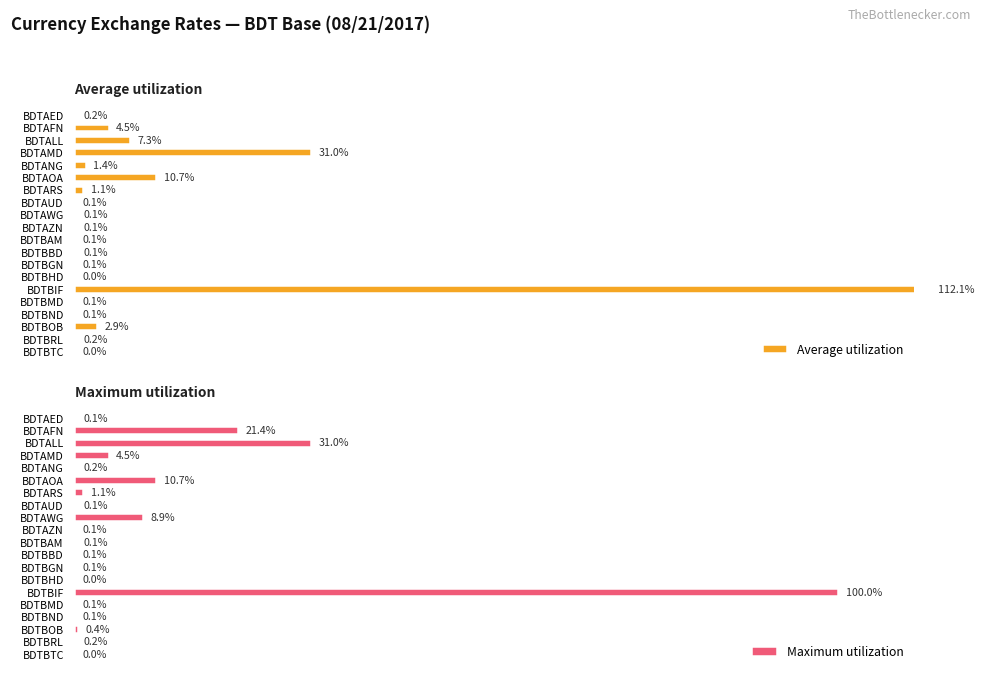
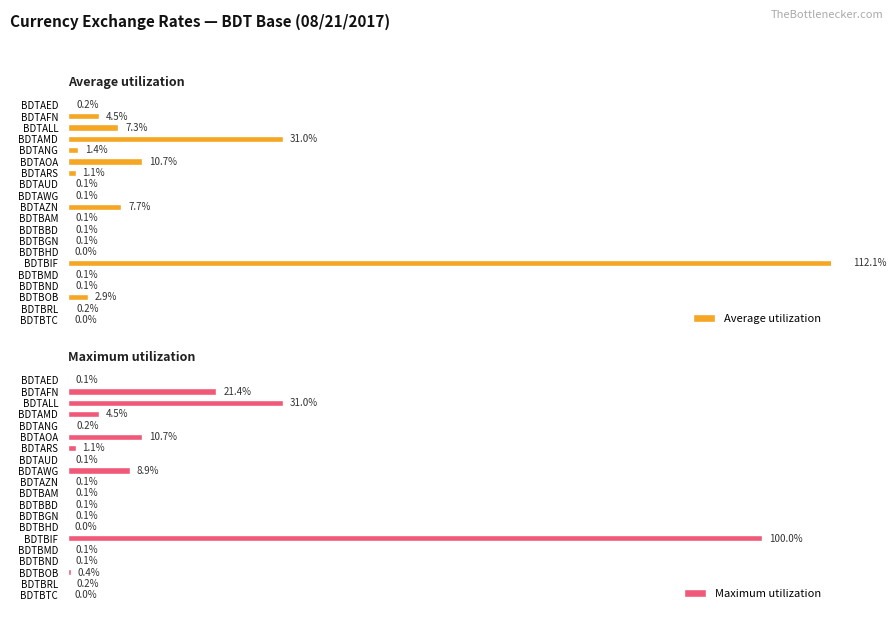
Average utilization, BDTAZN: 0.1% -> 7.7%
